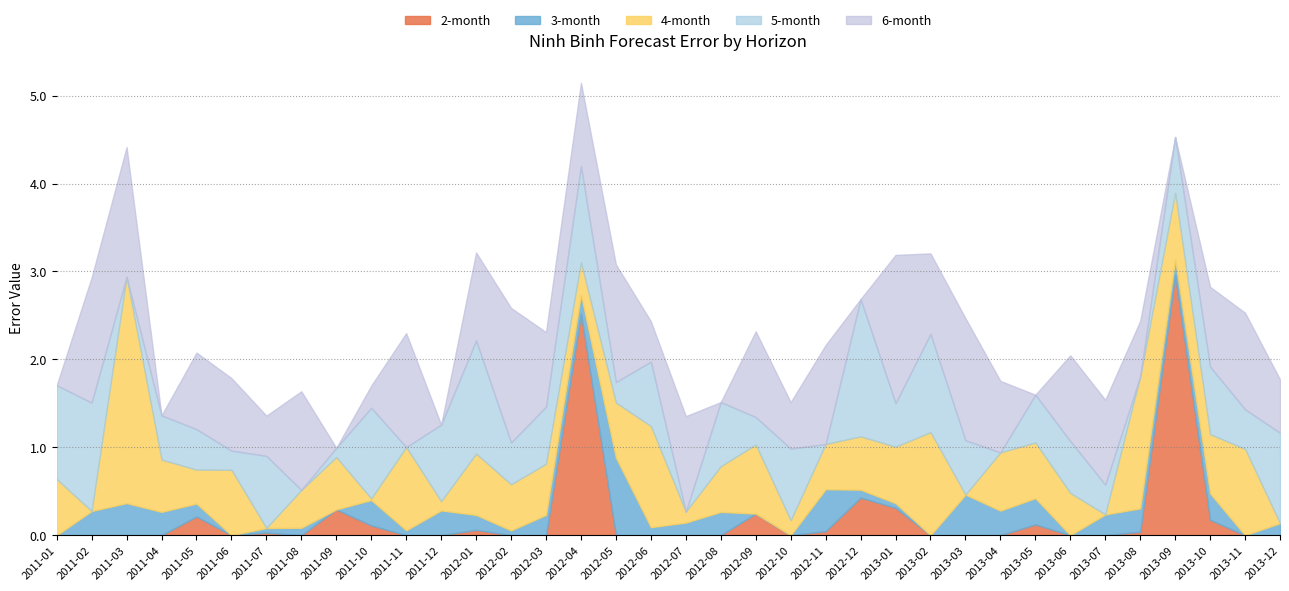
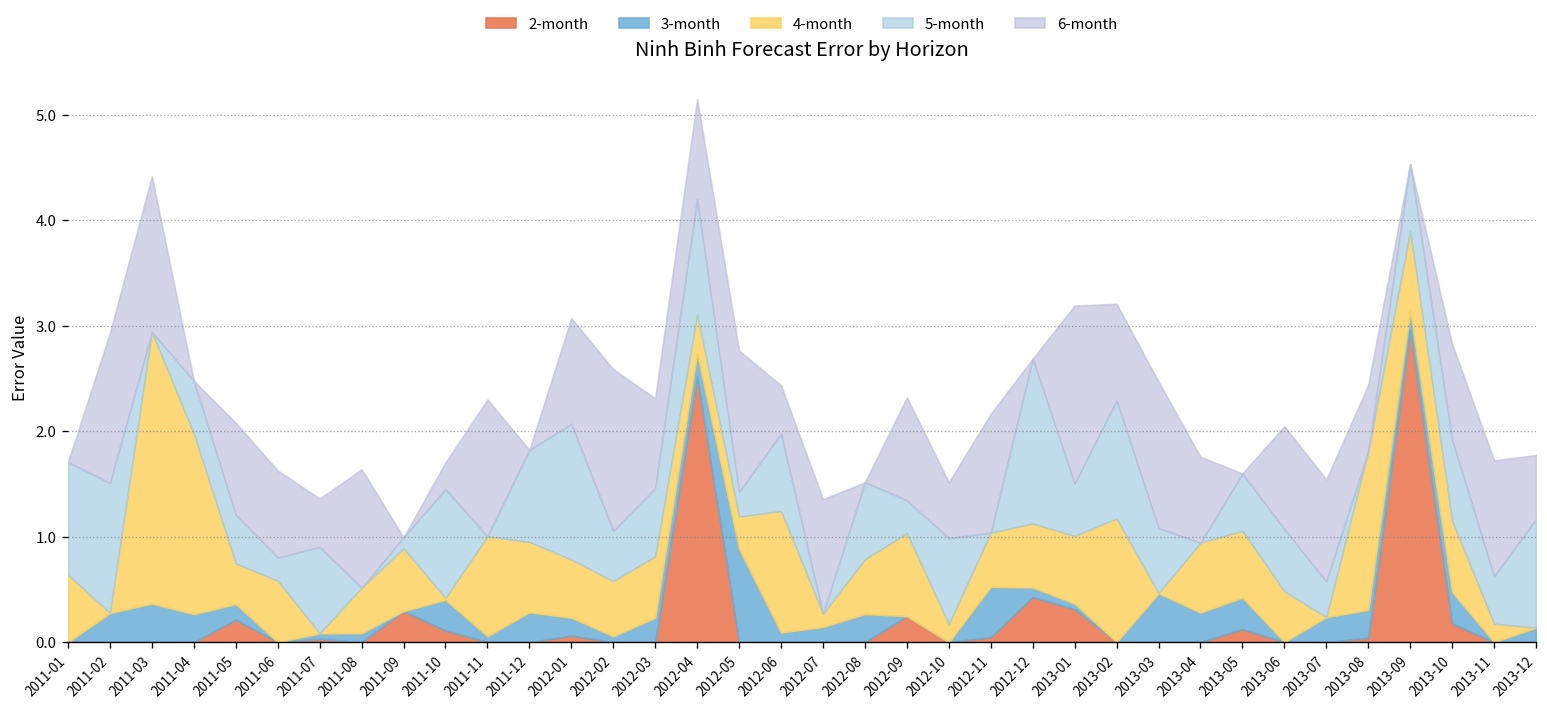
4-month, 2011-04: 0.6 -> 1.7
4-month, 2011-06: 0.7 -> 0.6
4-month, 2011-12: 0.1 -> 0.7
4-month, 2012-01: 0.7 -> 0.6
4-month, 2012-05: 0.6 -> 0.3
4-month, 2013-11: 1.0 -> 0.2
